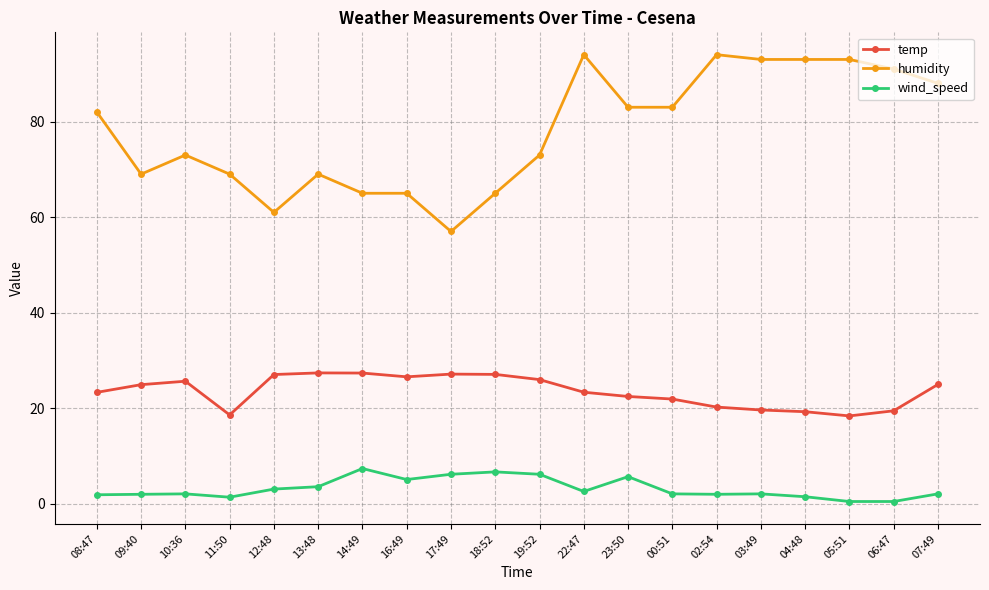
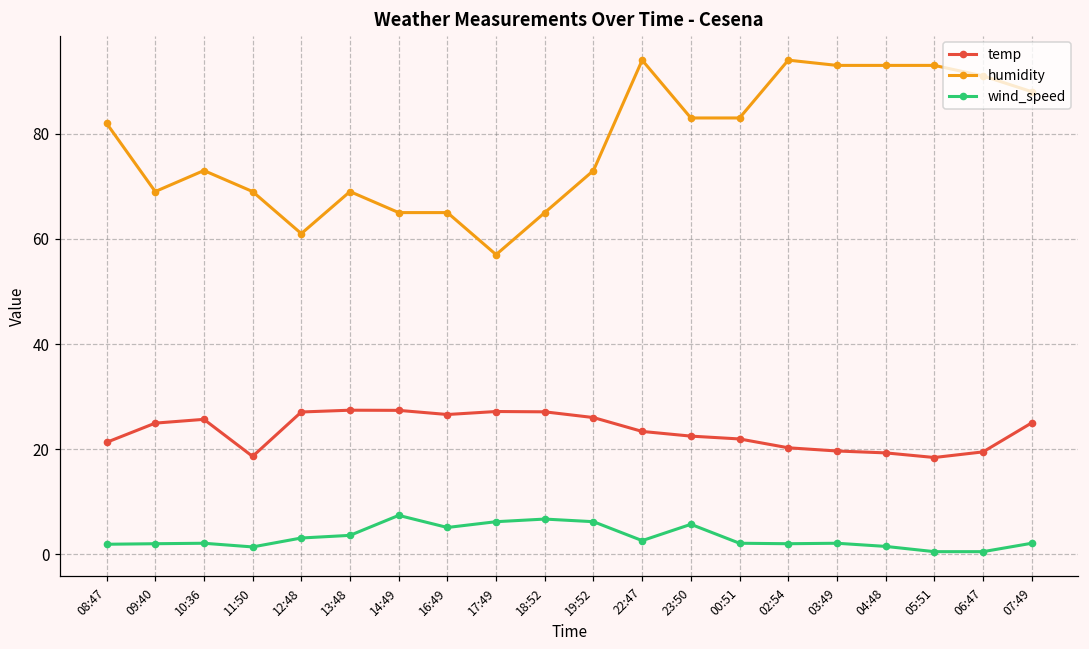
temp, 08:47: 23 -> 21
